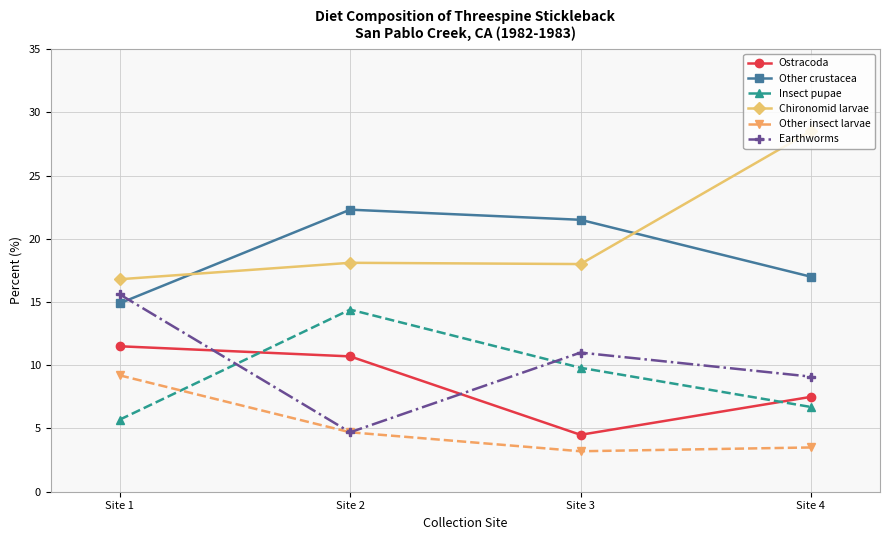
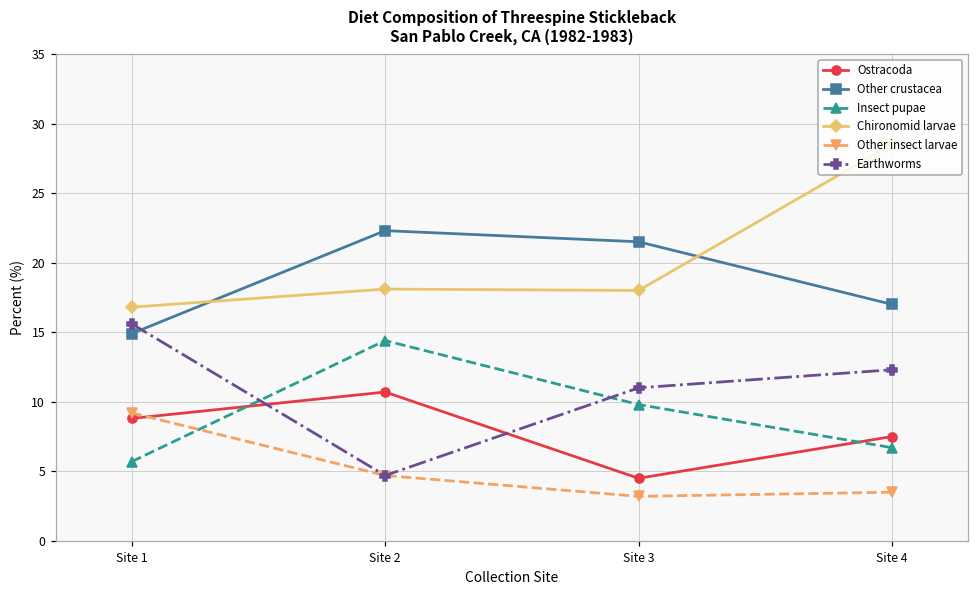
Ostracoda, Site 1: 11.5 -> 8.8
Earthworms, Site 4: 9.1 -> 12.3
